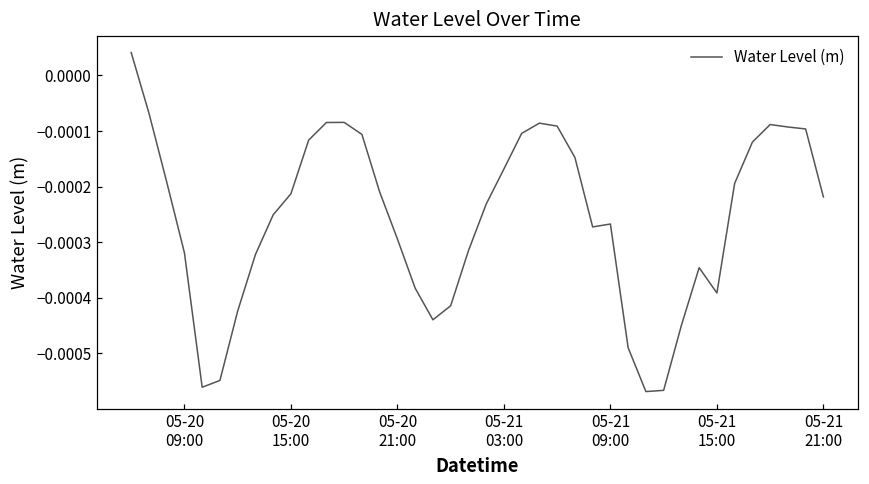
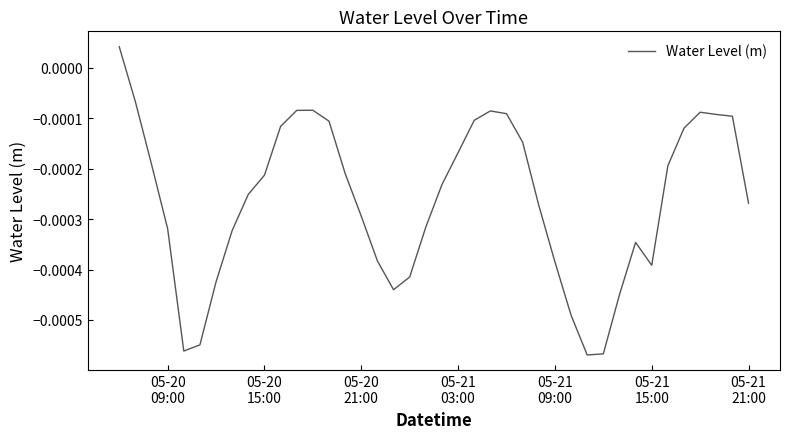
05-21 09:00: -0.00027 -> -0.00038
05-21 21:00: -0.00022 -> -0.00027
